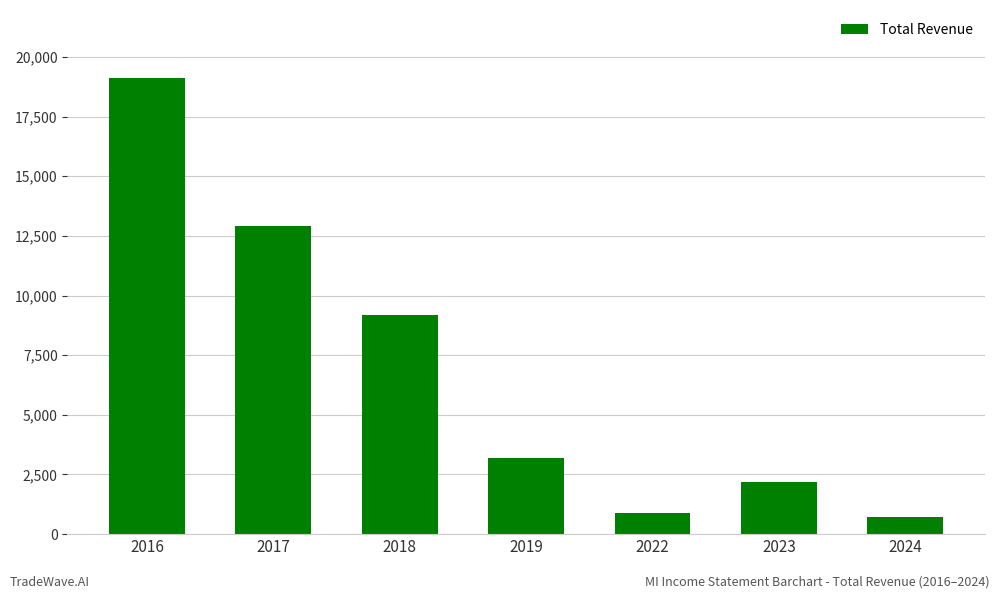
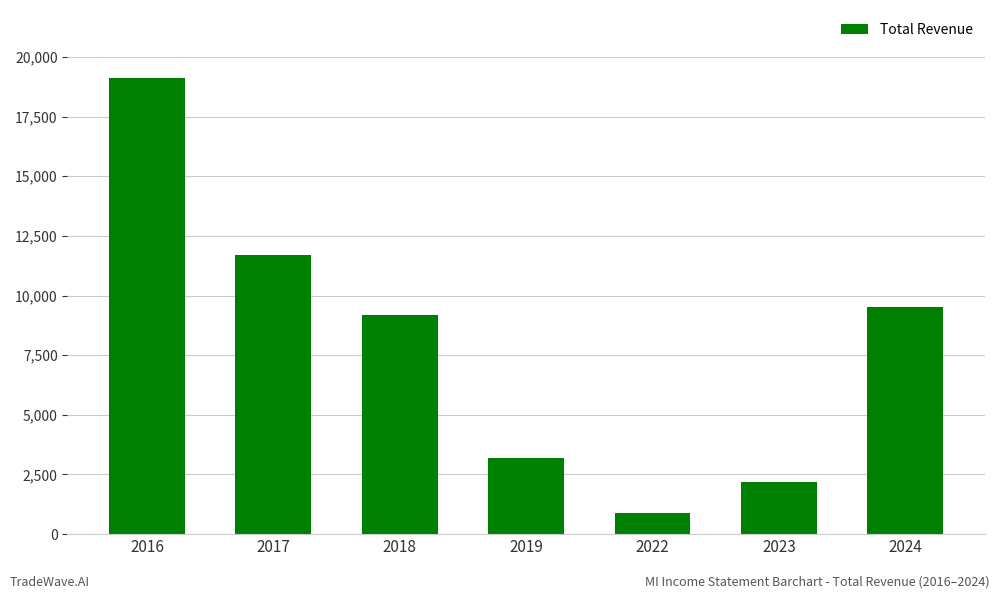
2017: 12,900 -> 11,700
2024: 700 -> 9,500
